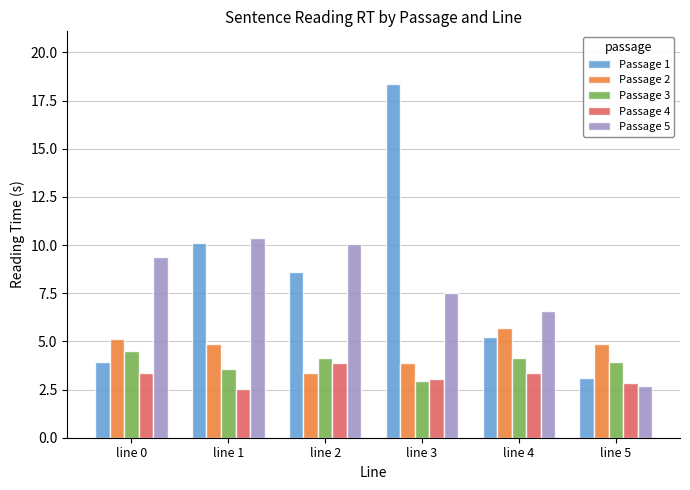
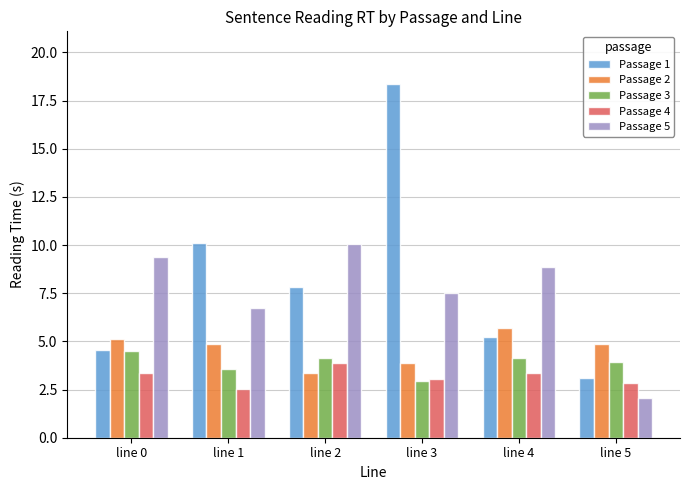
Passage 1, line 0: 3.9 -> 4.6
Passage 5, line 1: 10.4 -> 6.7
Passage 1, line 2: 8.6 -> 7.8
Passage 5, line 4: 6.6 -> 8.9
Passage 5, line 5: 2.7 -> 2.1
